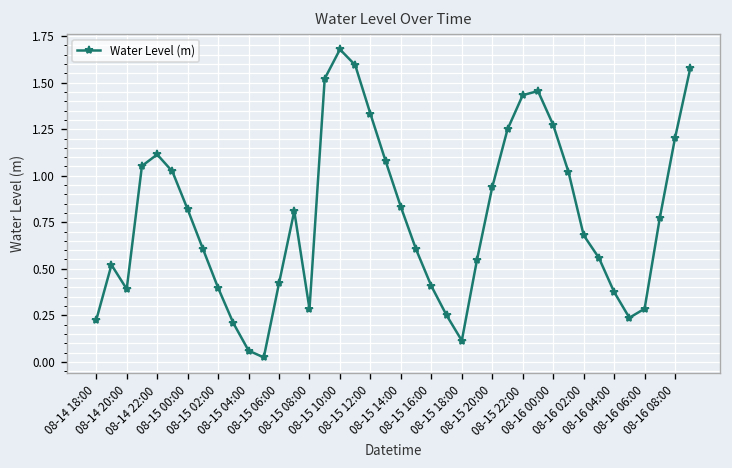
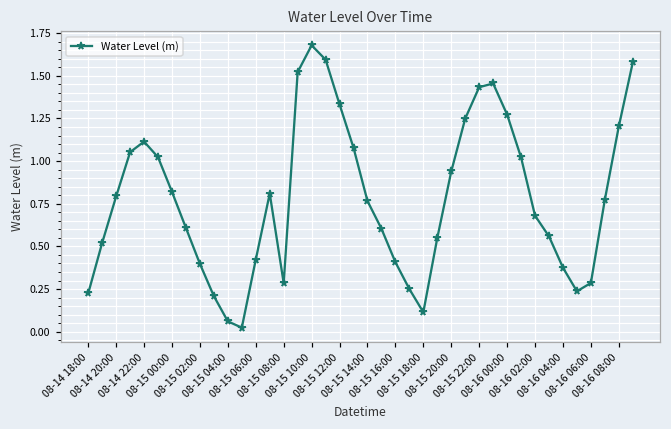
08-14 20:00: 0.39 -> 0.79
08-15 14:00: 0.83 -> 0.77
